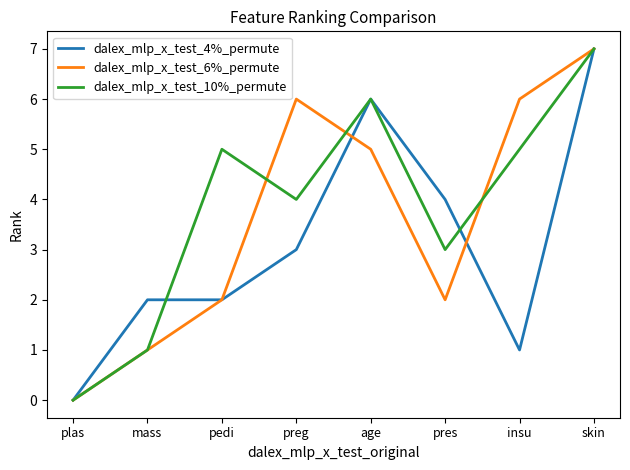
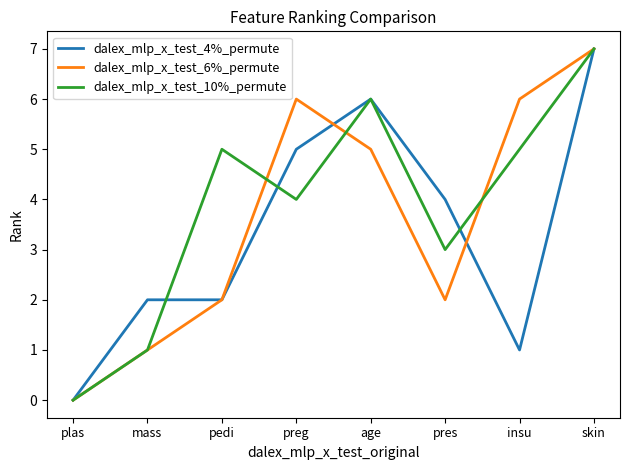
dalex_mlp_x_test_4%_permute, preg: 3 -> 5
